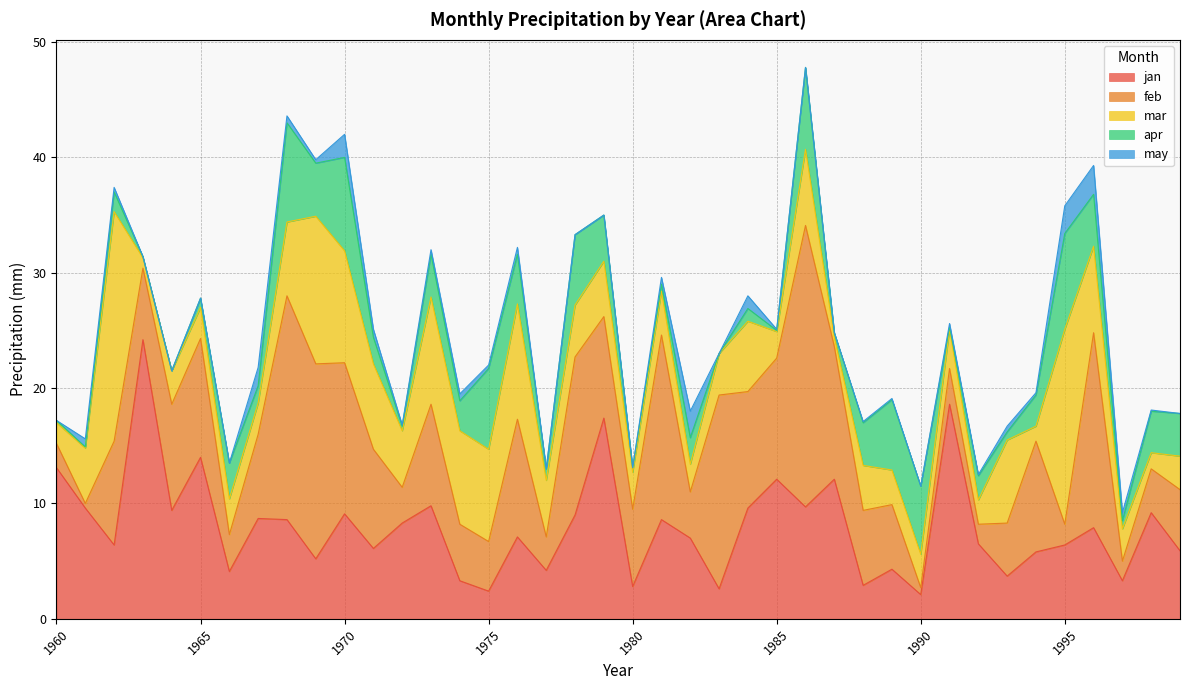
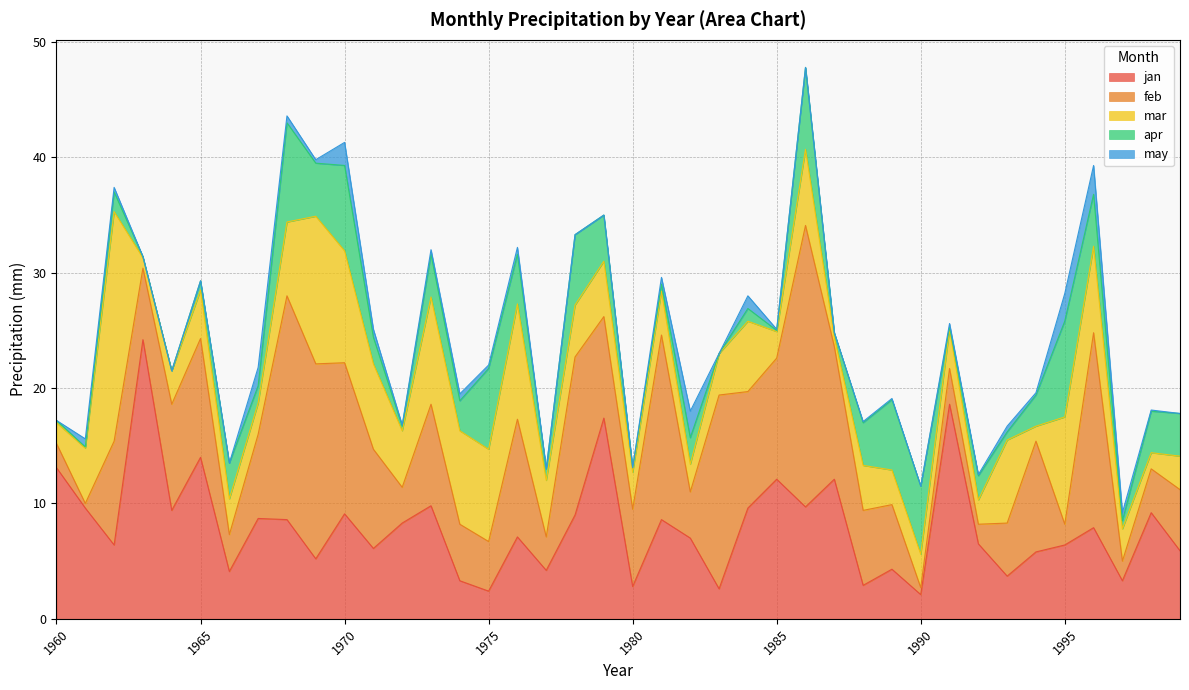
mar, 1965: 2.7 -> 4.2
apr, 1970: 8.1 -> 7.4
mar, 1995: 16.9 -> 9.3
